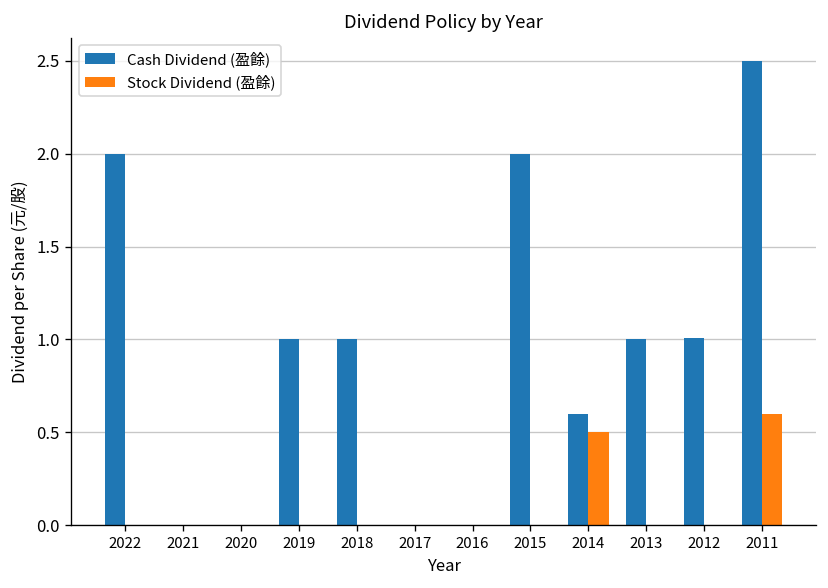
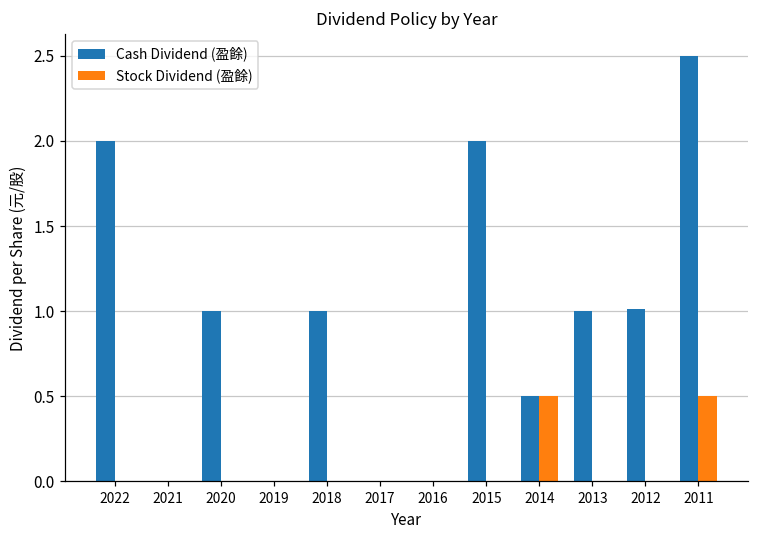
Cash Dividend (盈餘), 2020: 0 -> 1
Cash Dividend (盈餘), 2019: 1 -> 0
Cash Dividend (盈餘), 2014: 0.6 -> 0.5
Stock Dividend (盈餘), 2011: 0.6 -> 0.5
